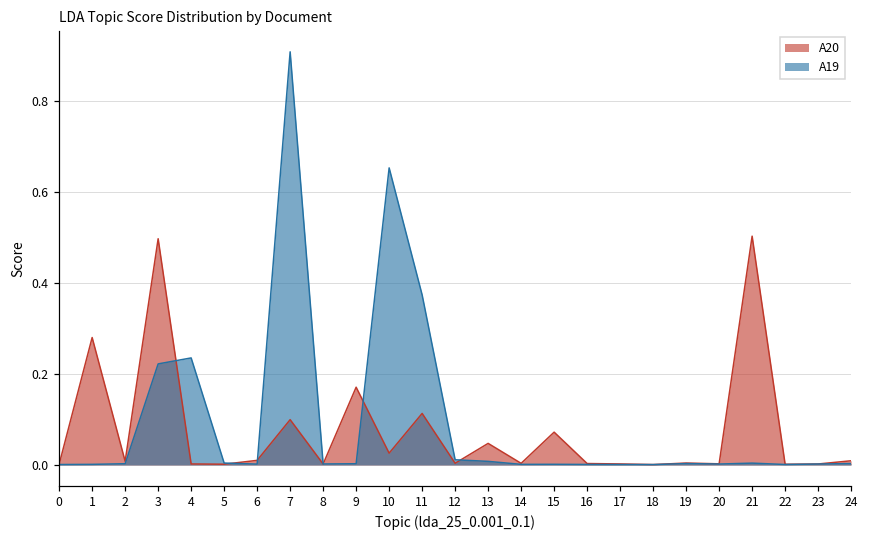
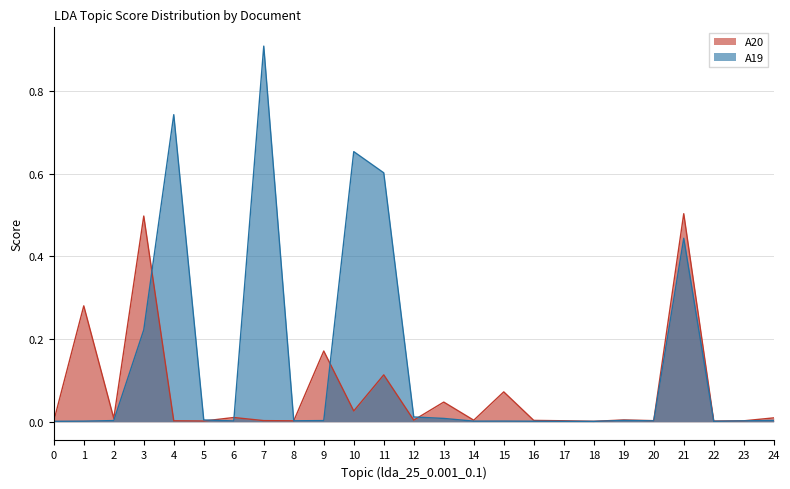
A19, 4: 0.24 -> 0.74
A20, 7: 0.10 -> 0.00
A19, 11: 0.37 -> 0.60
A19, 21: 0.00 -> 0.44
